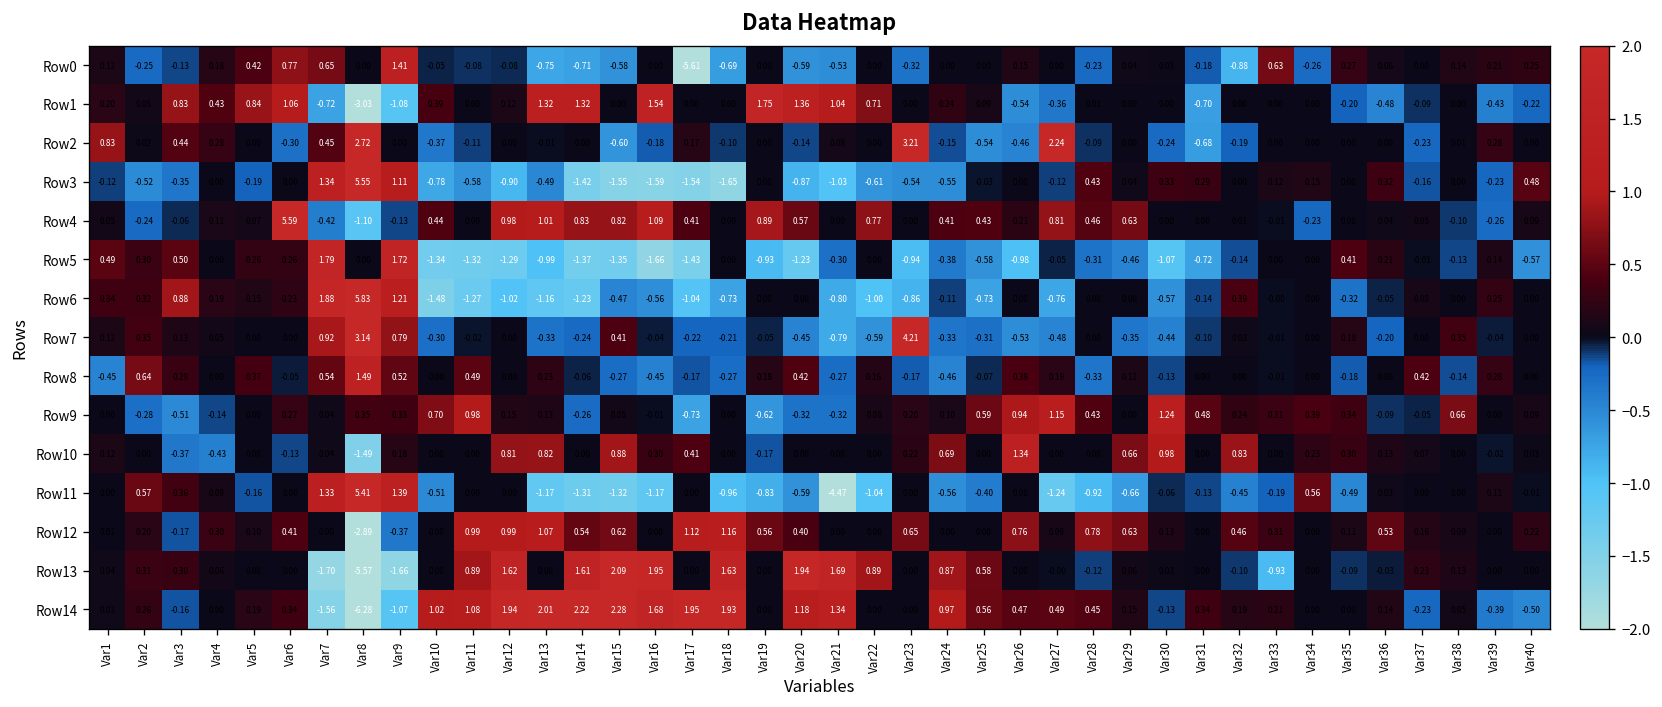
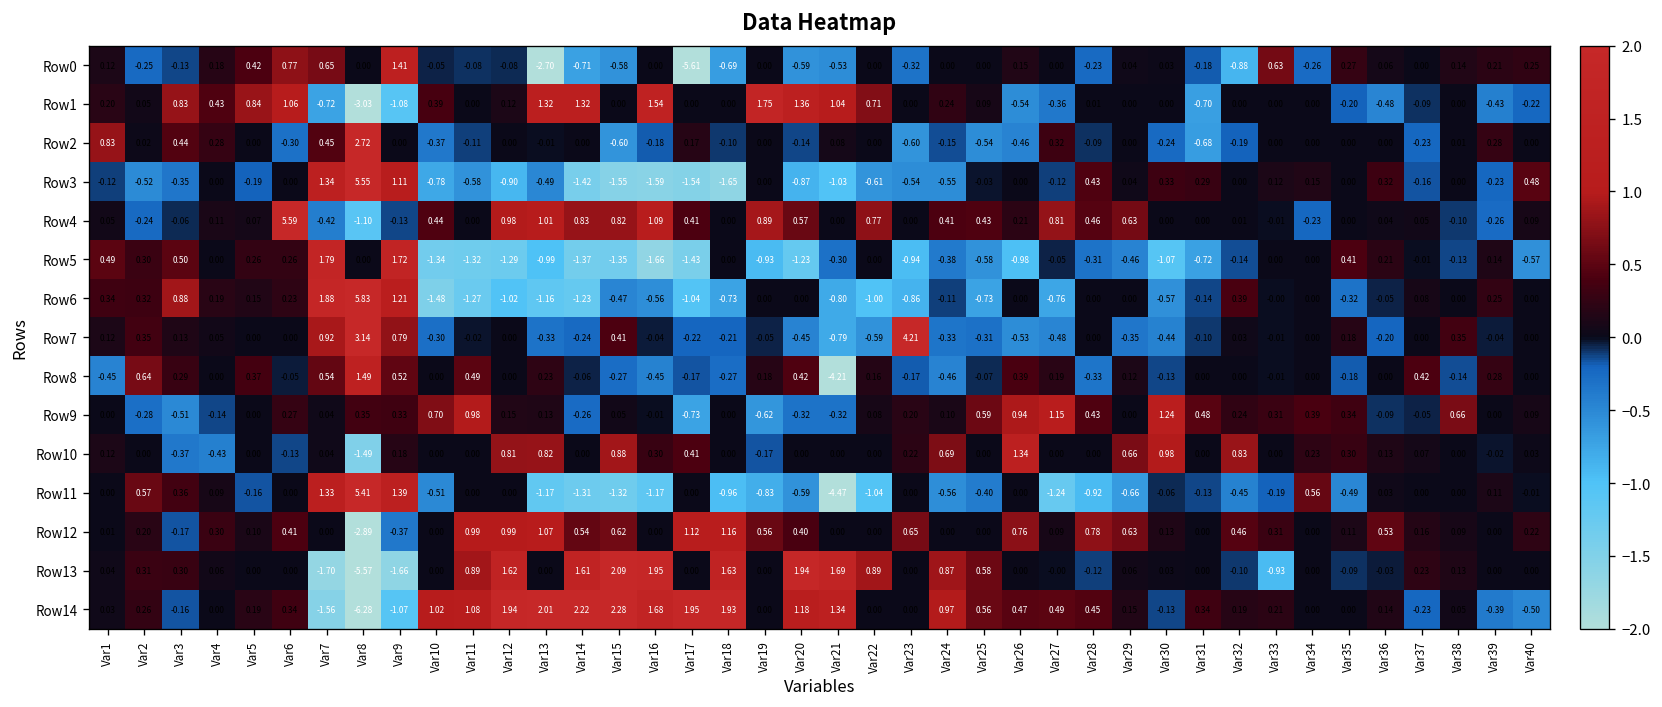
Row0, Var13: -0.75 -> -2.70
Row2, Var23: 3.21 -> -0.60
Row2, Var27: 2.24 -> 0.32
Row8, Var21: -0.27 -> -4.21
